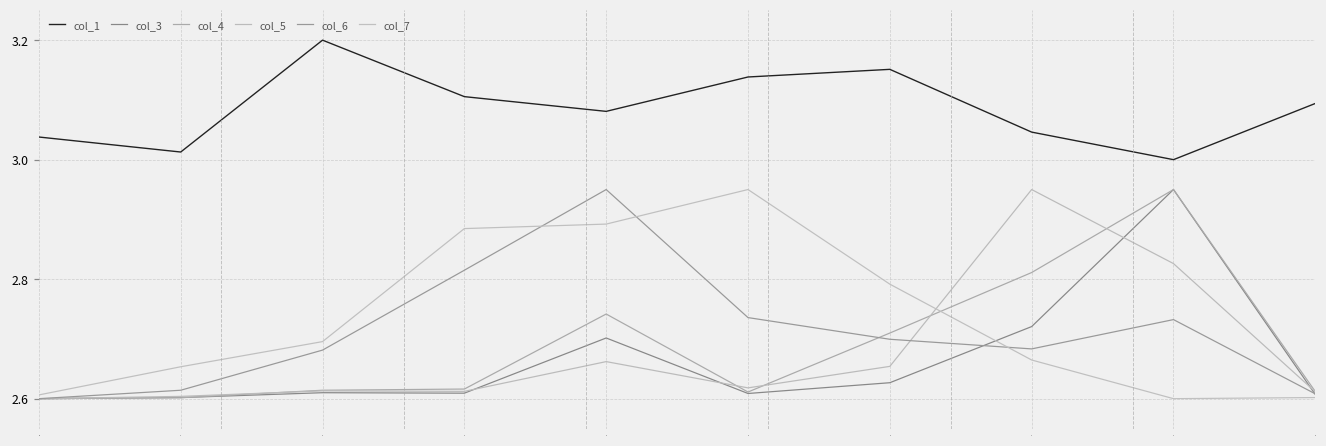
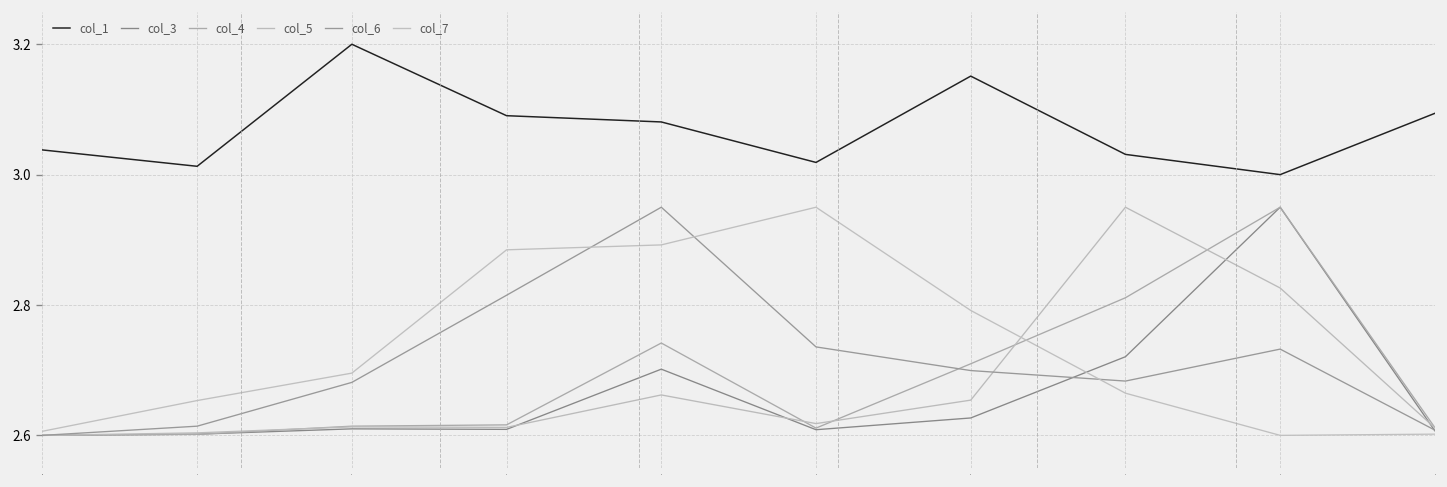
col_1, 3: 3.11 -> 3.09
col_1, 5: 3.14 -> 3.02
col_1, 7: 3.05 -> 3.03
